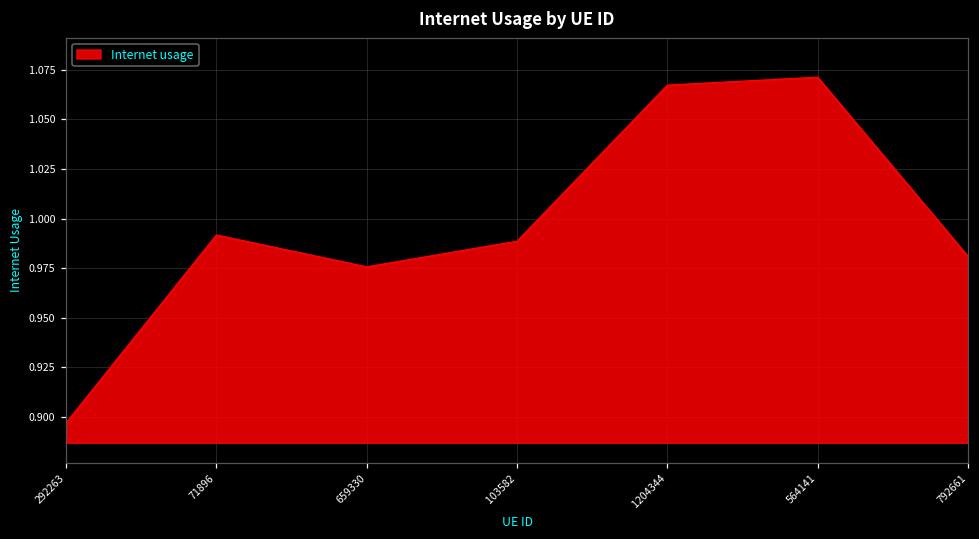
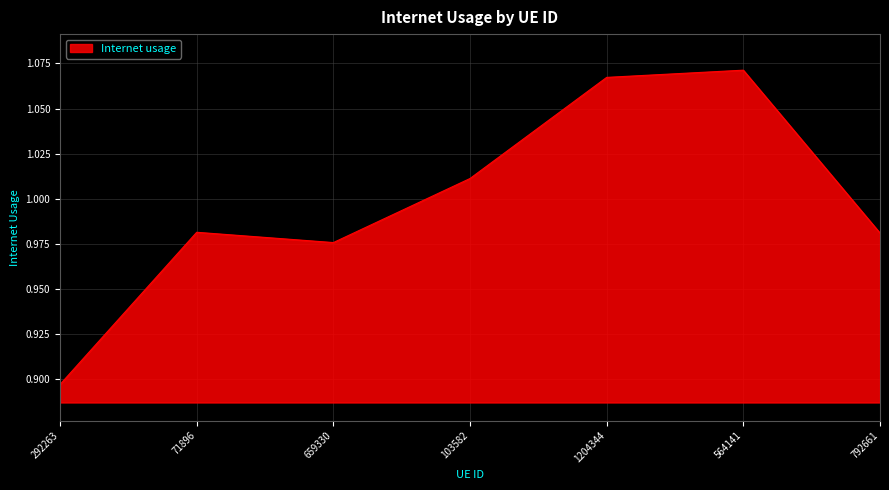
71896: 0.992 -> 0.981
103582: 0.989 -> 1.011
